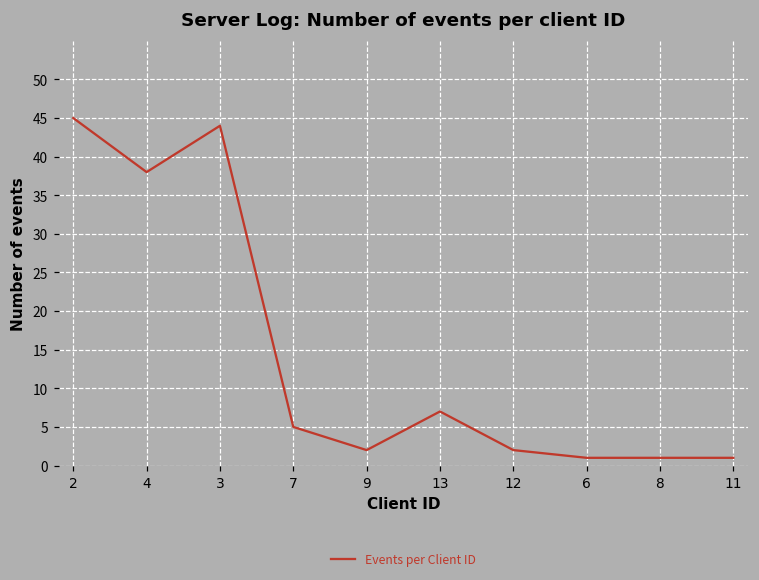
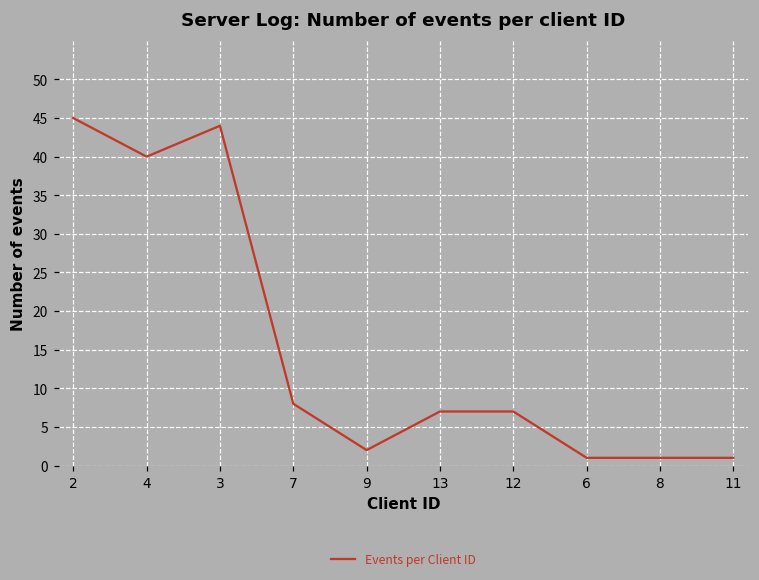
4: 38 -> 40
7: 5 -> 8
12: 2 -> 7
